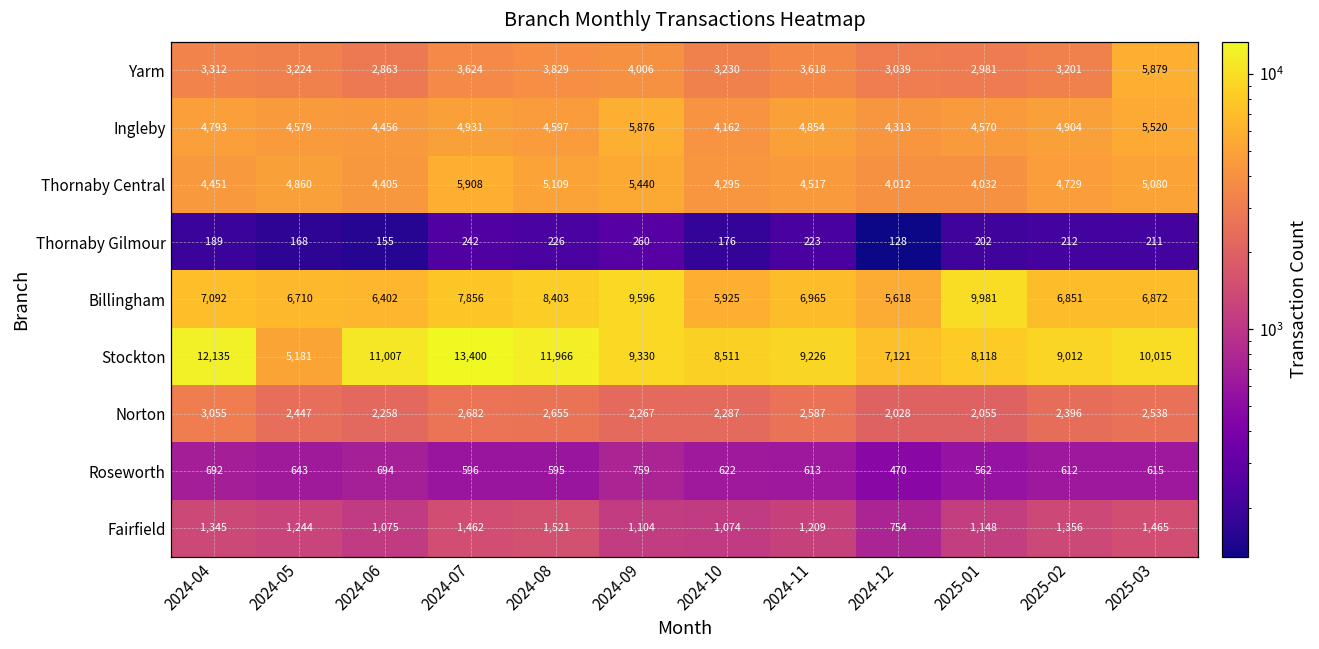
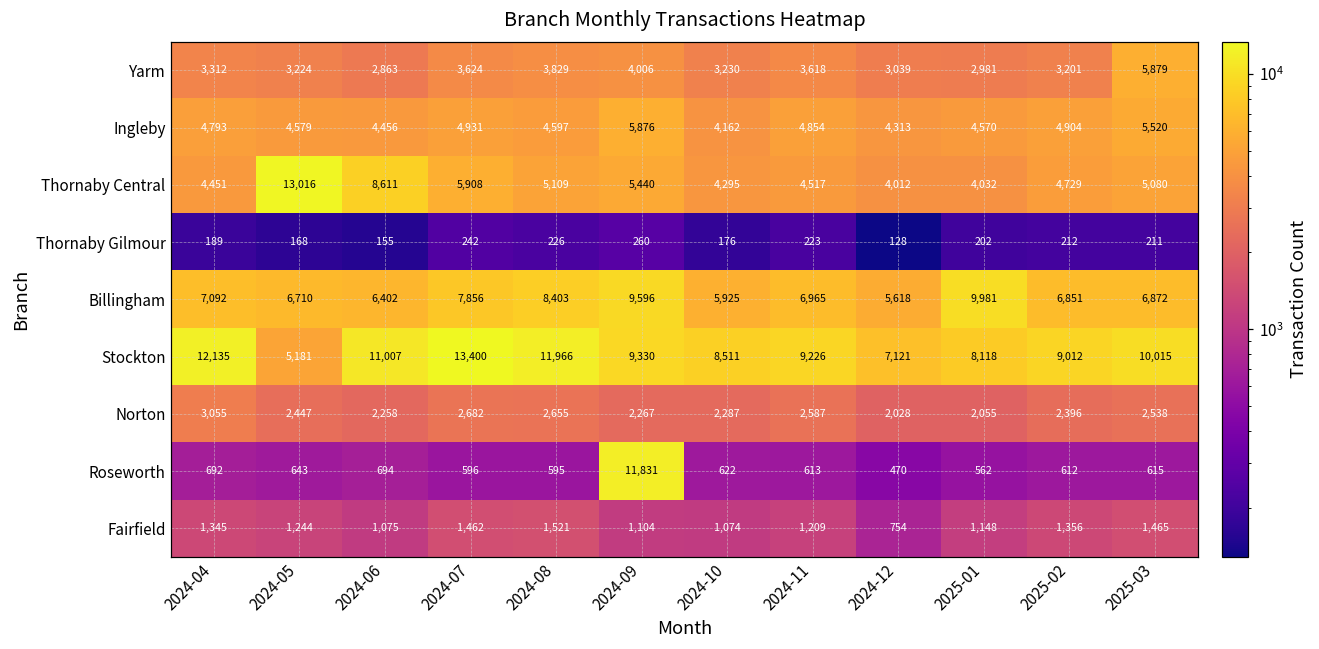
Thornaby Central, 2024-05: 4,860 -> 13,016
Thornaby Central, 2024-06: 4,405 -> 8,611
Roseworth, 2024-09: 759 -> 11,831
